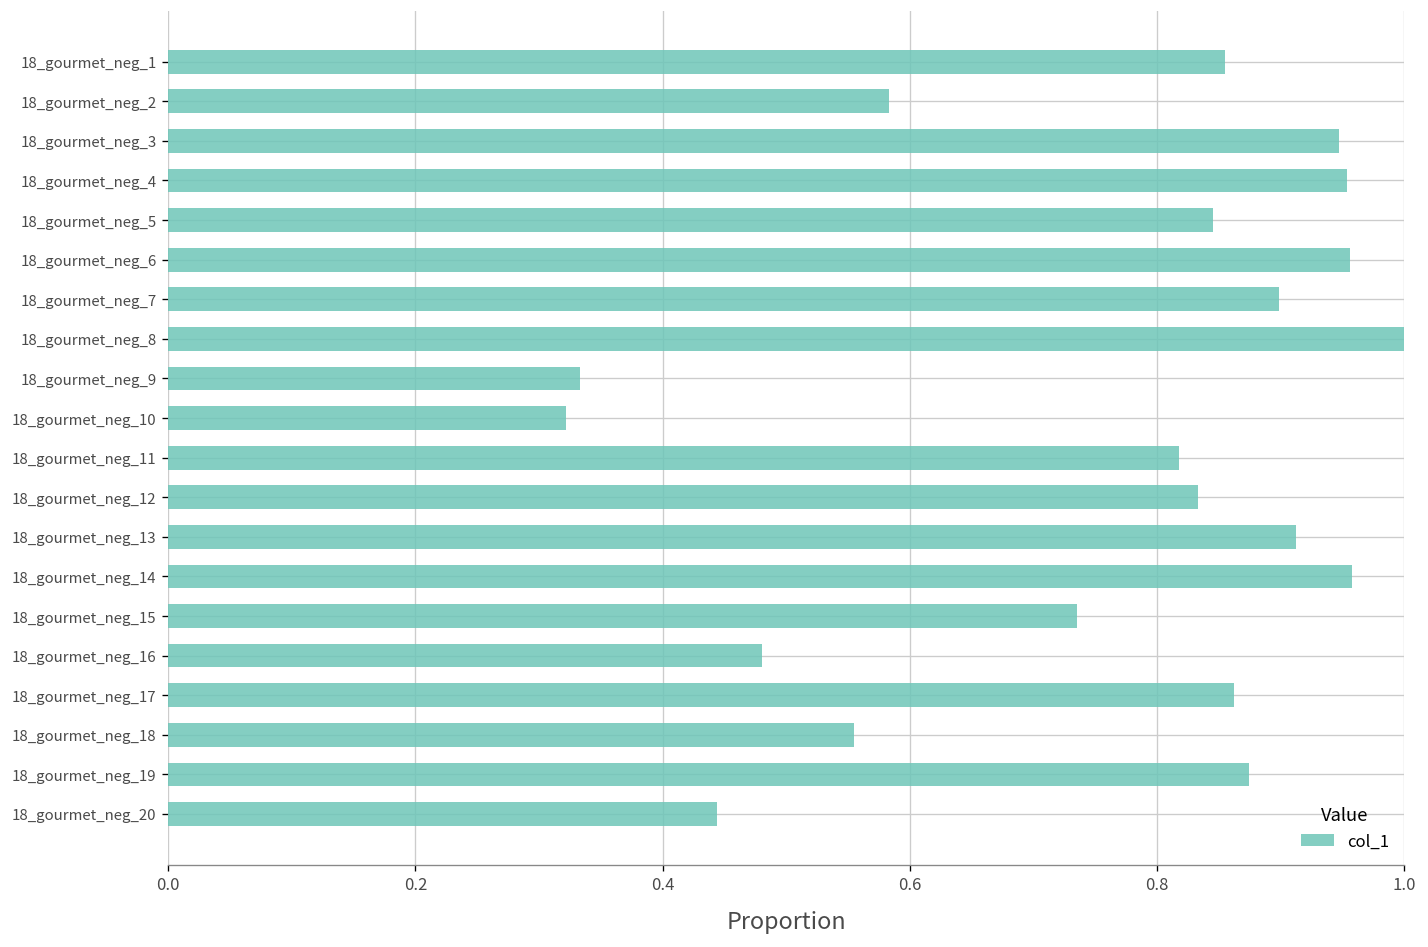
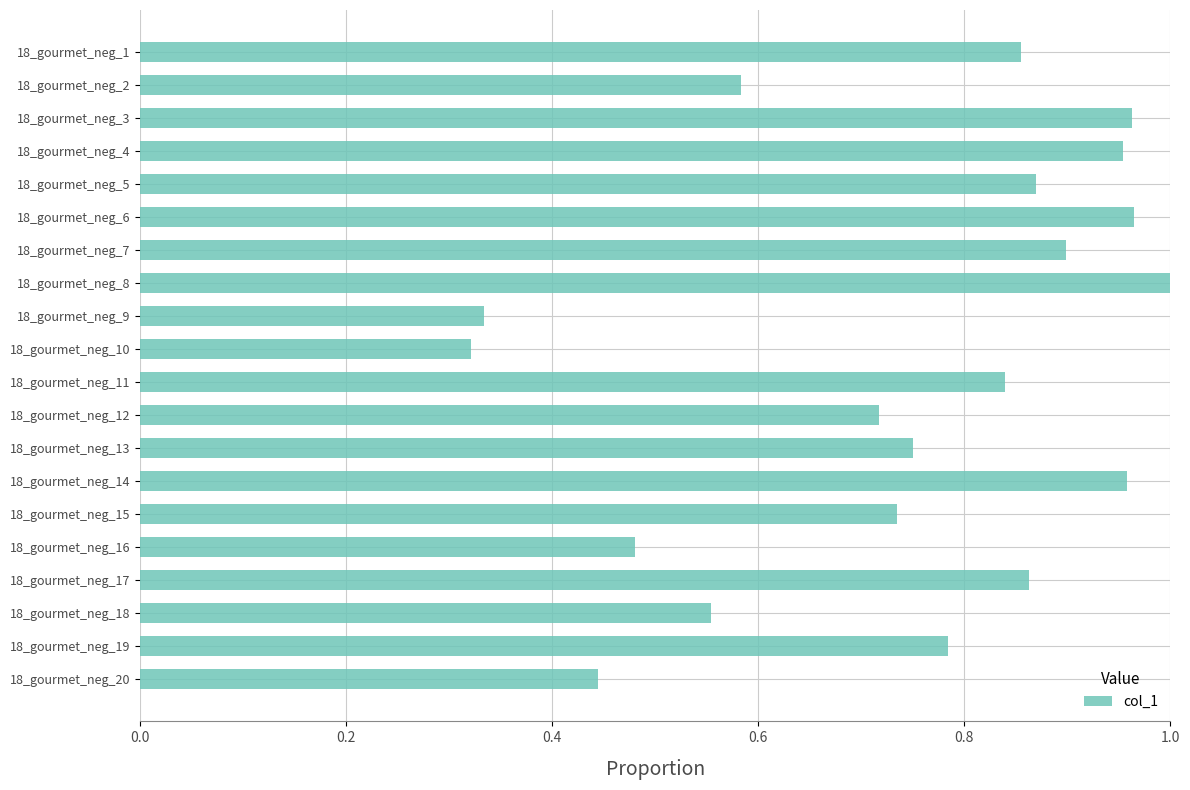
18_gourmet_neg_3: 0.947 -> 0.963
18_gourmet_neg_5: 0.845 -> 0.870
18_gourmet_neg_6: 0.956 -> 0.965
18_gourmet_neg_11: 0.818 -> 0.839
18_gourmet_neg_12: 0.833 -> 0.718
18_gourmet_neg_13: 0.912 -> 0.750
18_gourmet_neg_19: 0.874 -> 0.784
